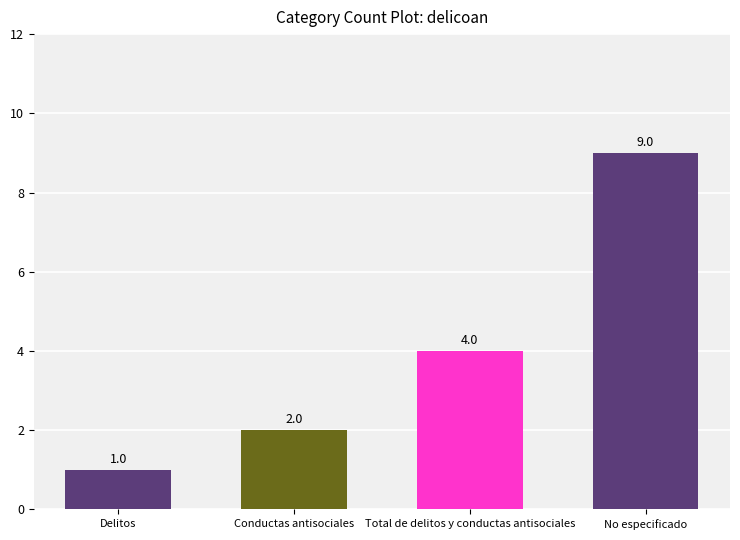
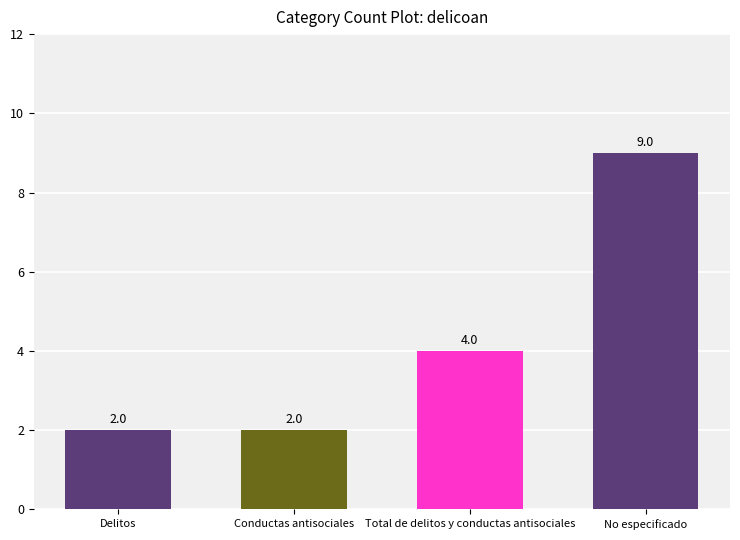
Delitos: 1.0 -> 2.0
